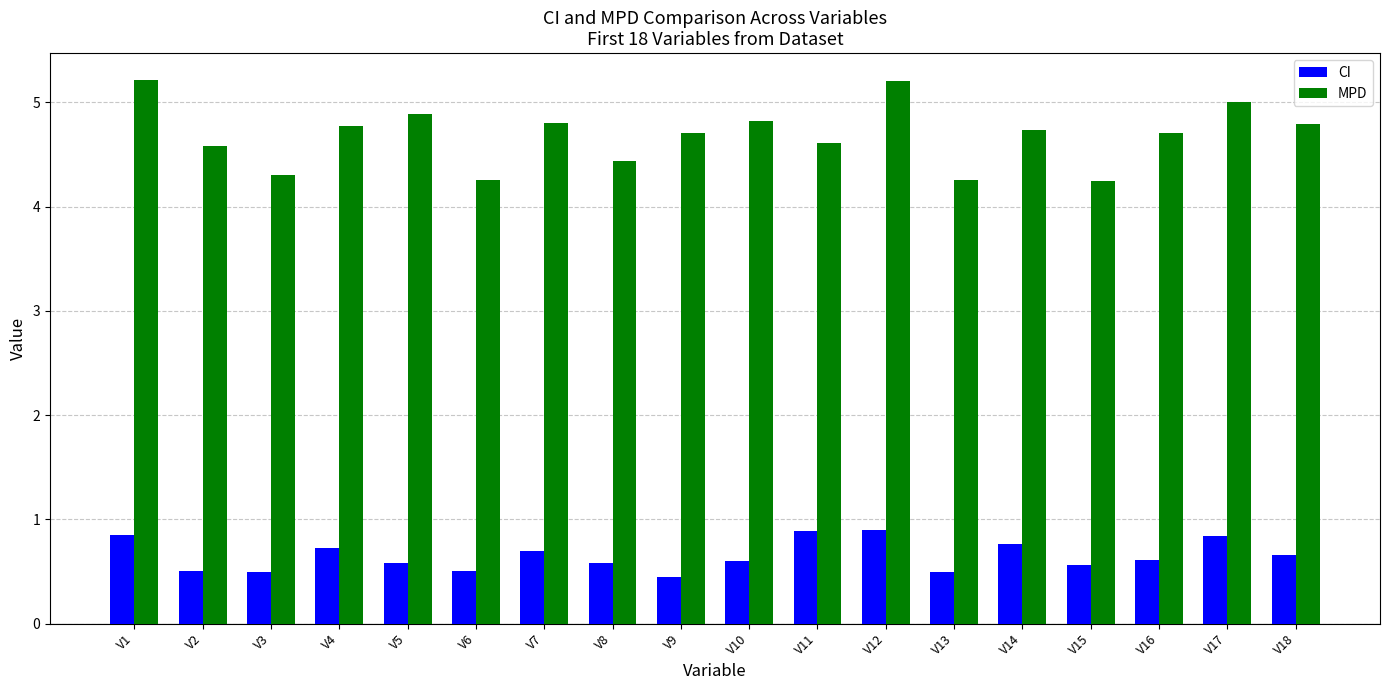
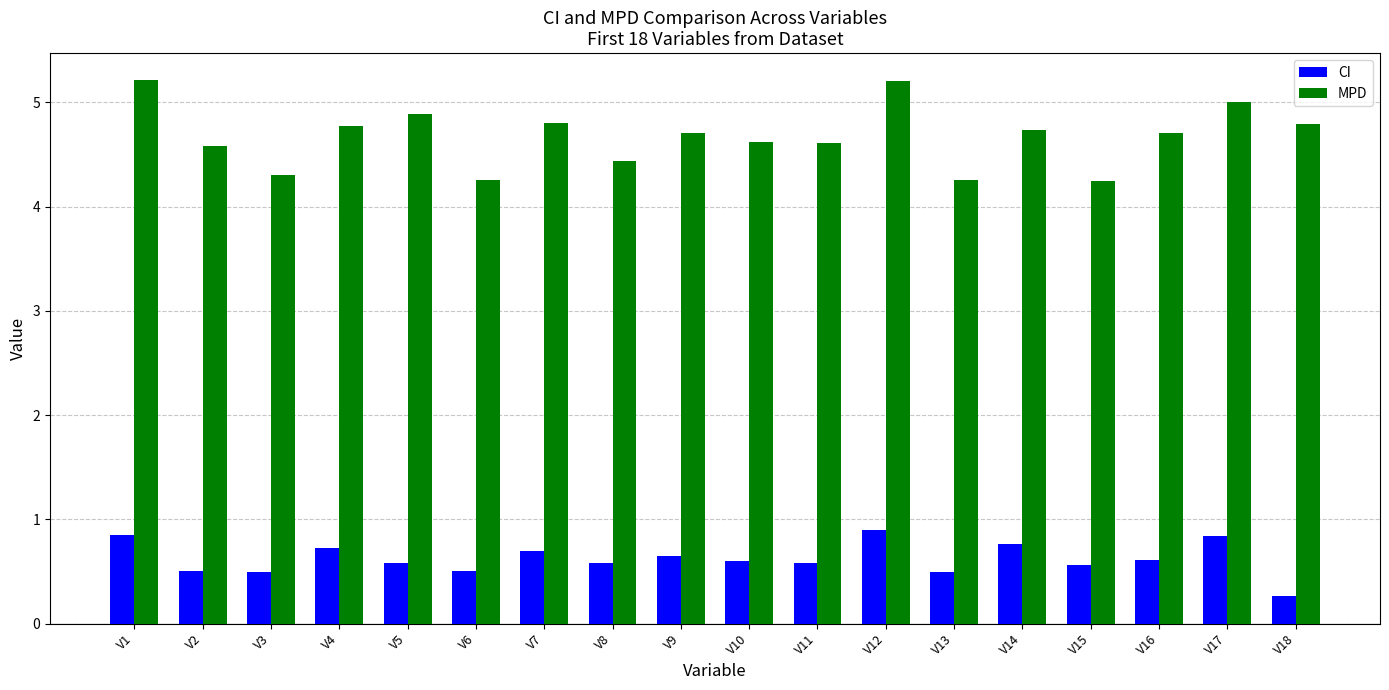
CI, V9: 0.44 -> 0.65
MPD, V10: 4.82 -> 4.62
CI, V11: 0.89 -> 0.58
CI, V18: 0.66 -> 0.26
